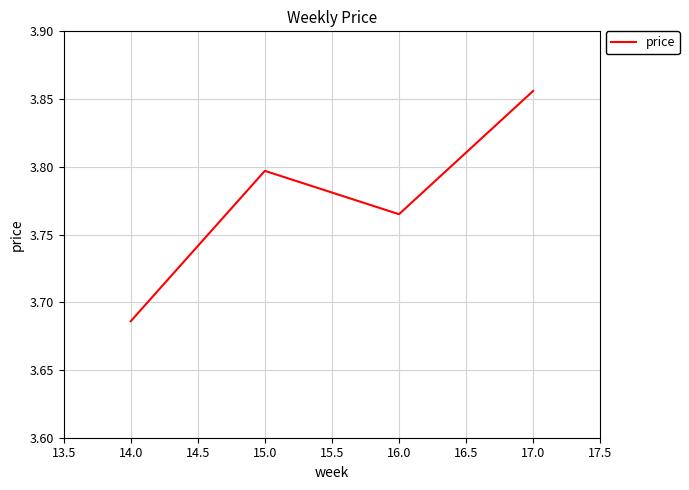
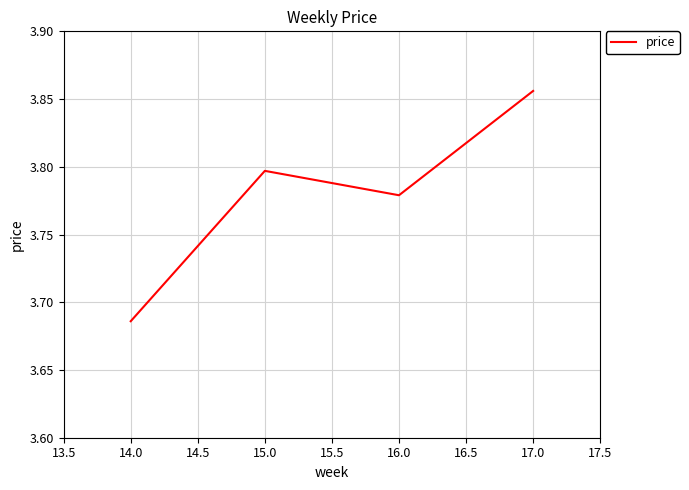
16.0: 3.765 -> 3.779
